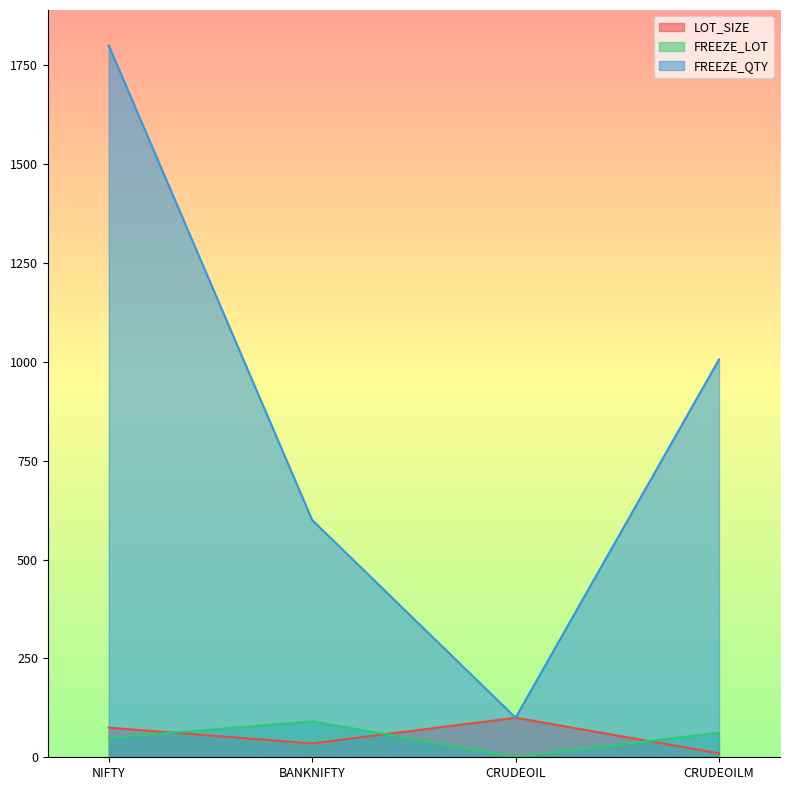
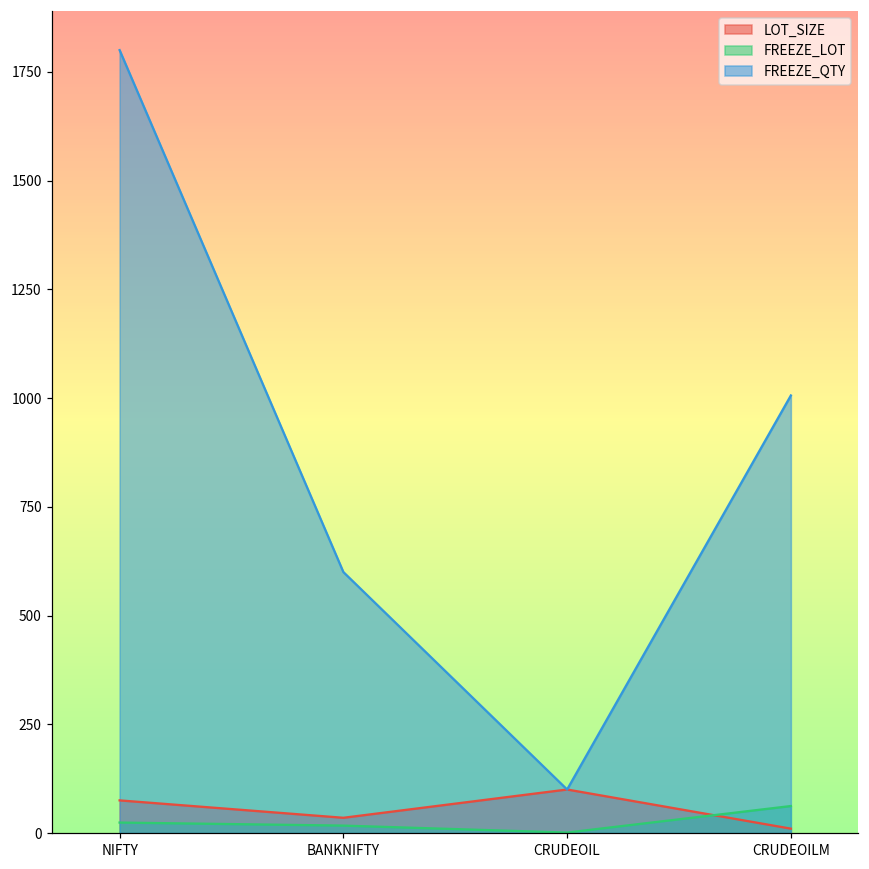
FREEZE_LOT, NIFTY: 50 -> 20
FREEZE_LOT, BANKNIFTY: 90 -> 20
